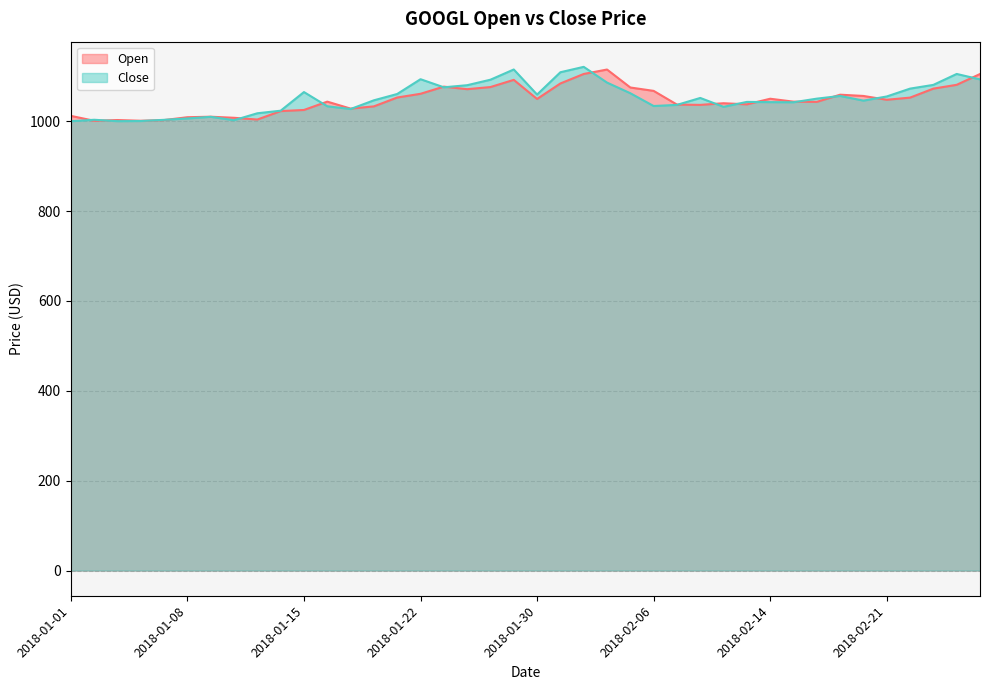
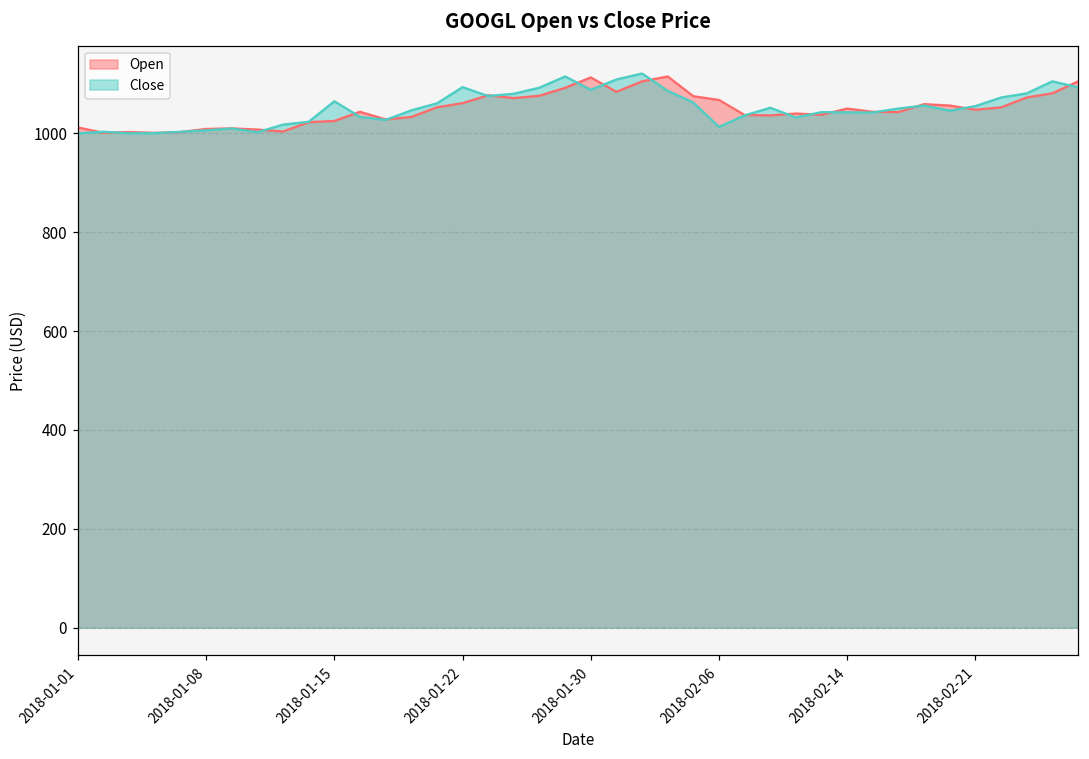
Open, 2018-01-30: 1050 -> 1110
Close, 2018-01-30: 1060 -> 1090
Close, 2018-02-06: 1030 -> 1010
